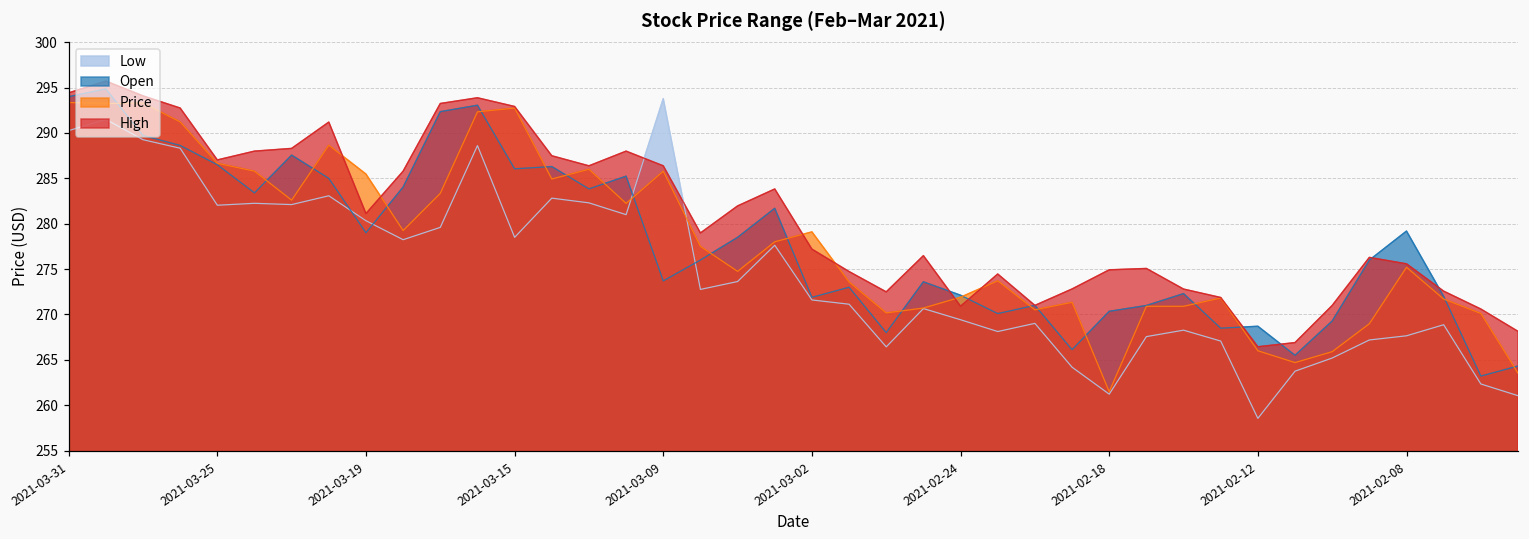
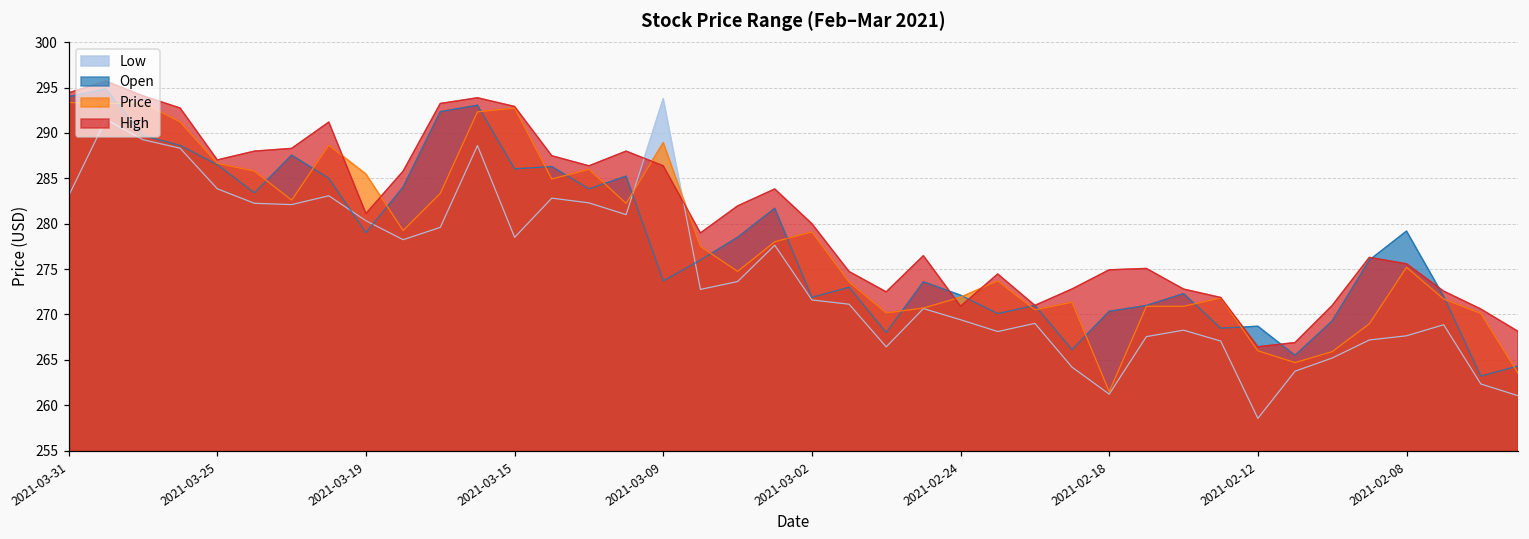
Low, 2021-03-31: 290 -> 283
Low, 2021-03-25: 282 -> 284
Price, 2021-03-09: 286 -> 289
High, 2021-03-02: 277 -> 280
